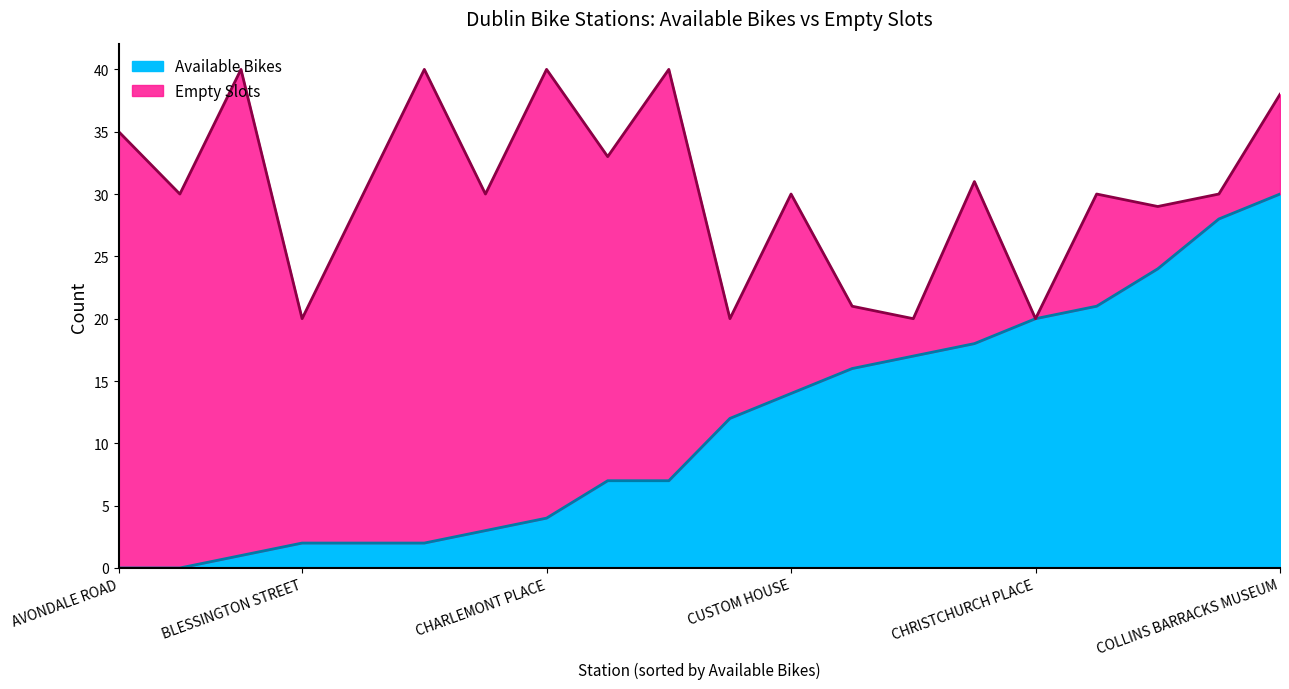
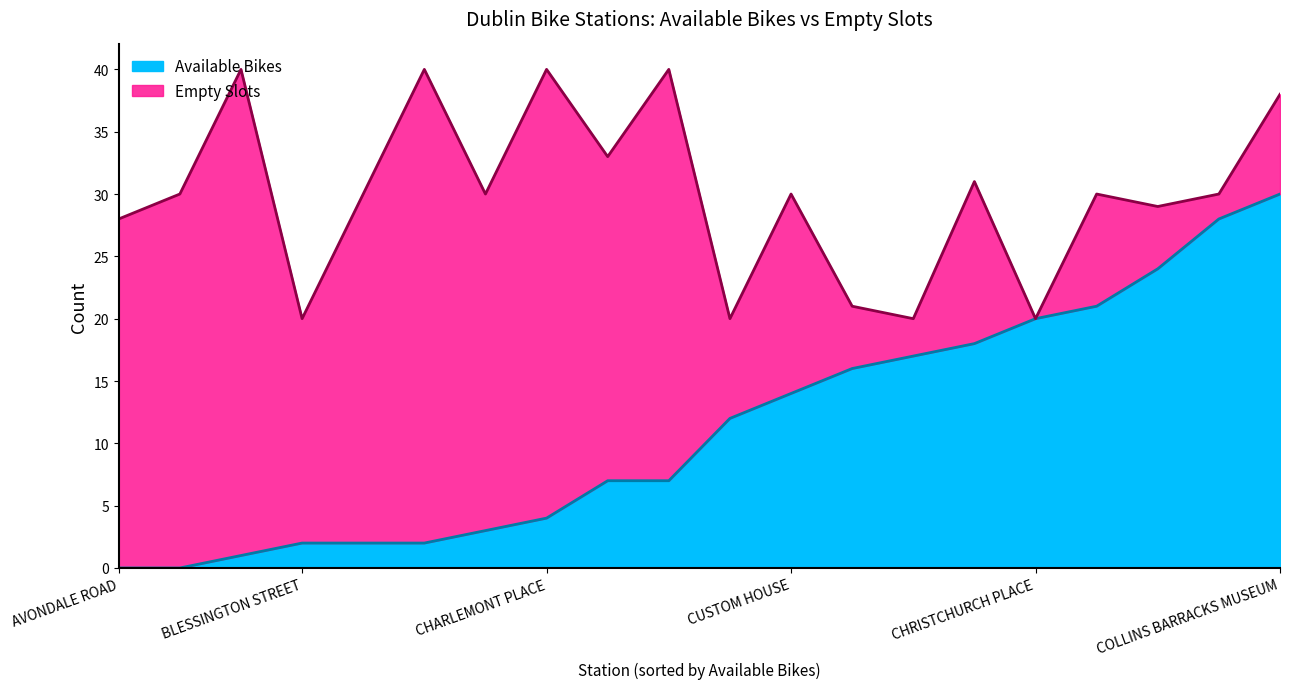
Empty Slots, AVONDALE ROAD: 35 -> 28
